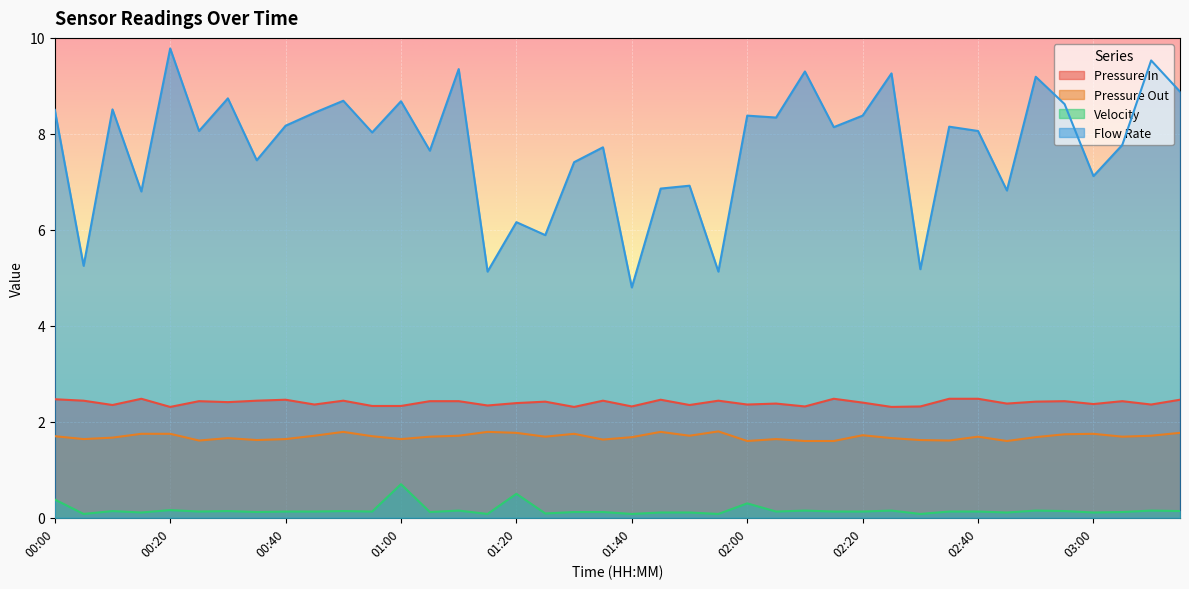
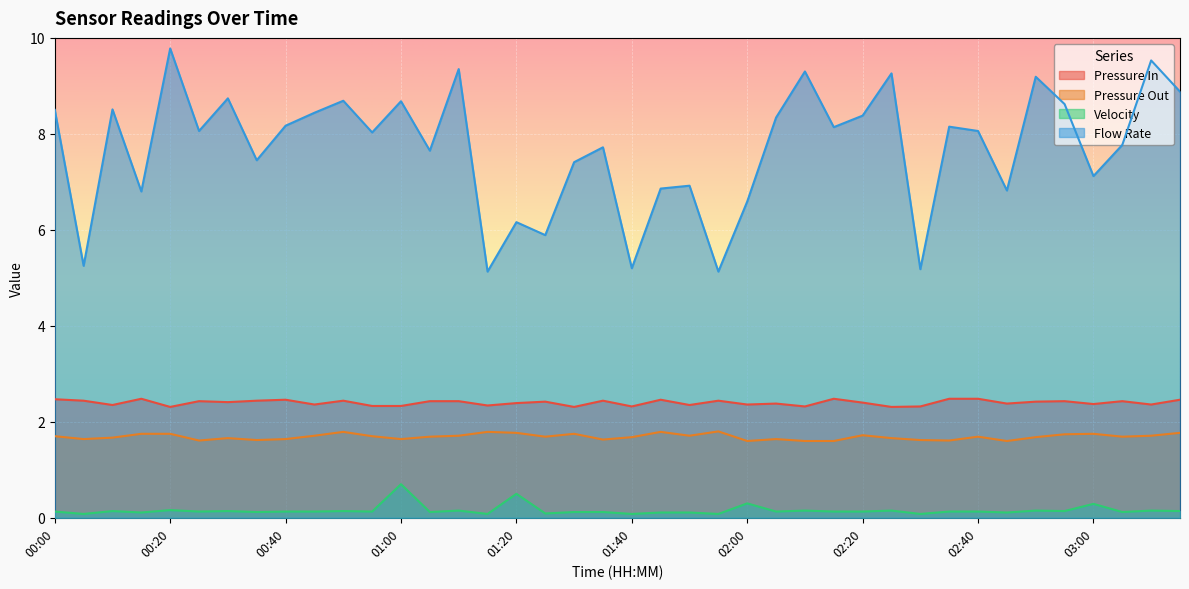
Velocity, 00:00: 0.4 -> 0.1
Flow Rate, 01:40: 4.8 -> 5.2
Flow Rate, 02:00: 8.4 -> 6.6
Velocity, 03:00: 0.1 -> 0.3
